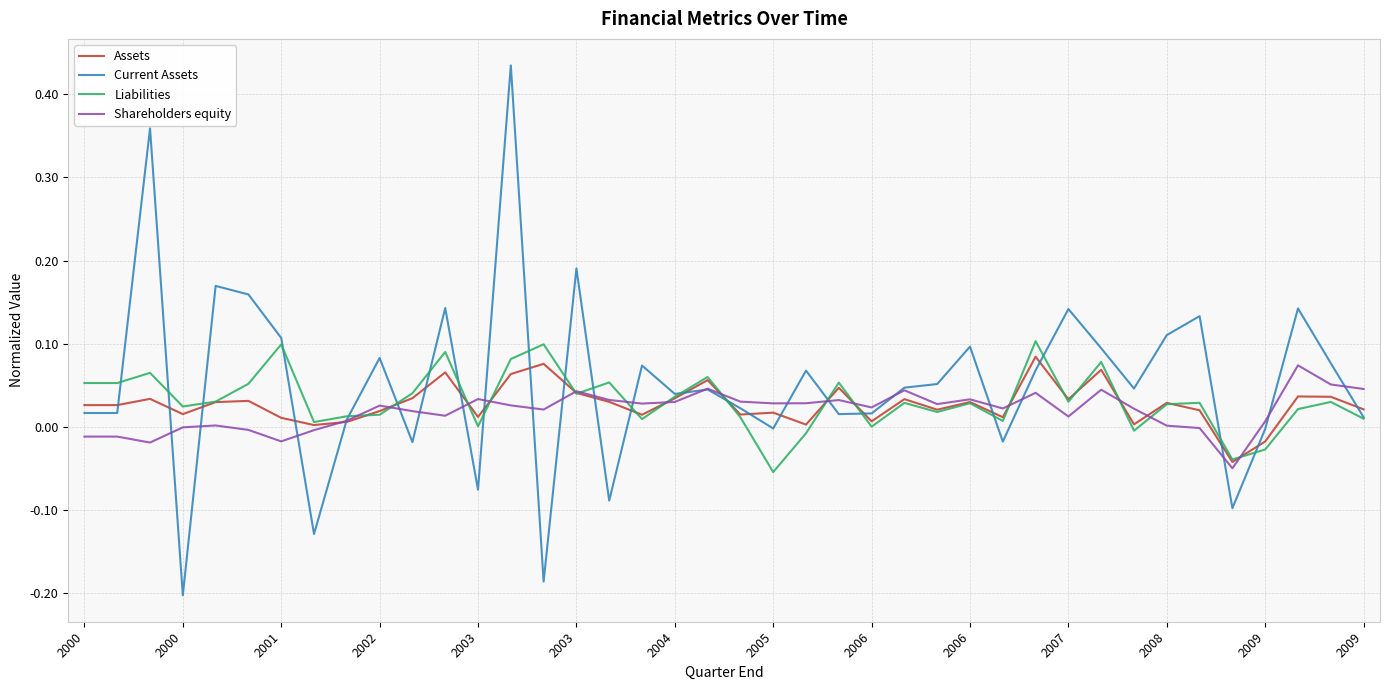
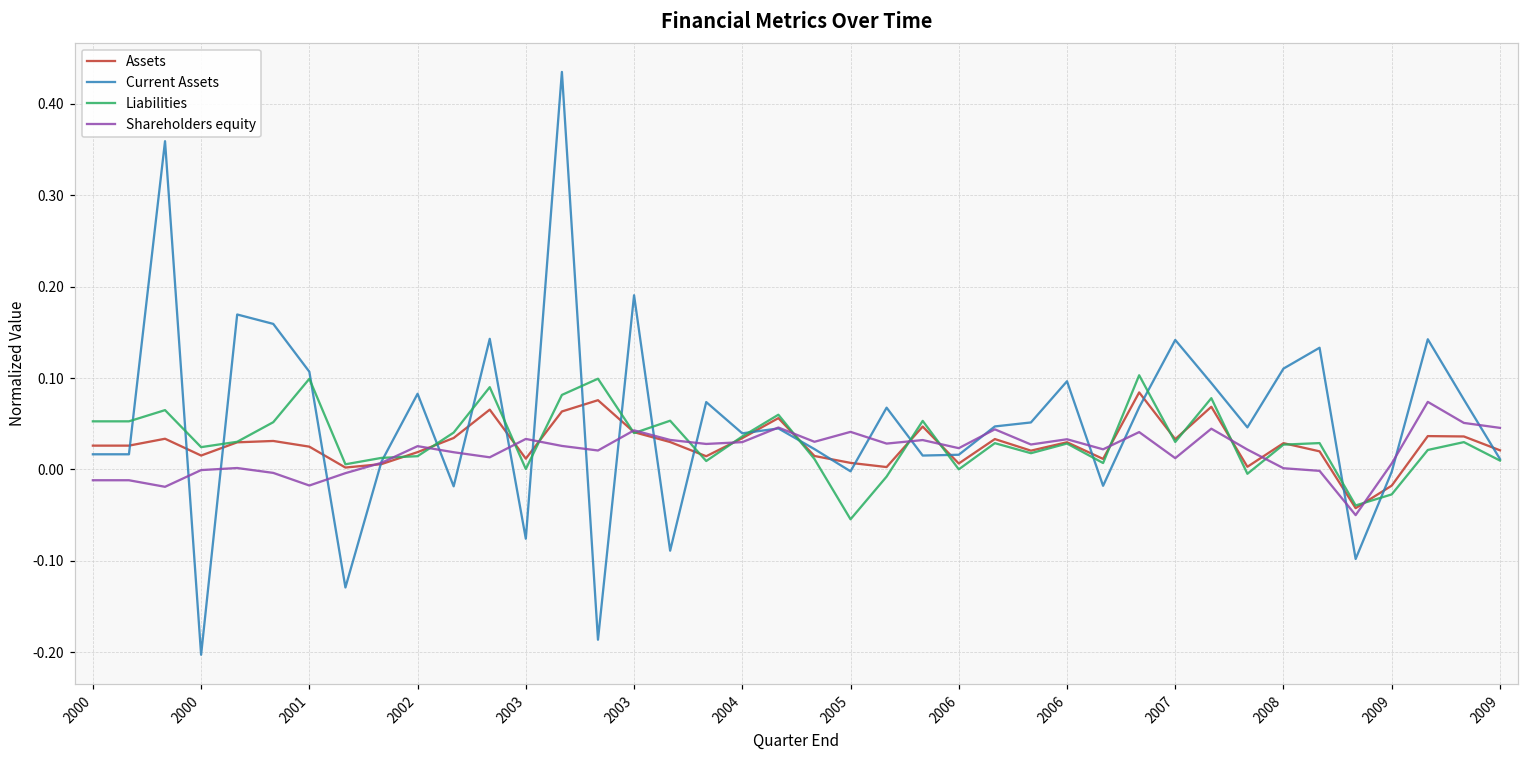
Assets, 2001: 0.01 -> 0.02
Assets, 2005: 0.02 -> 0.01
Shareholders equity, 2005: 0.03 -> 0.04
